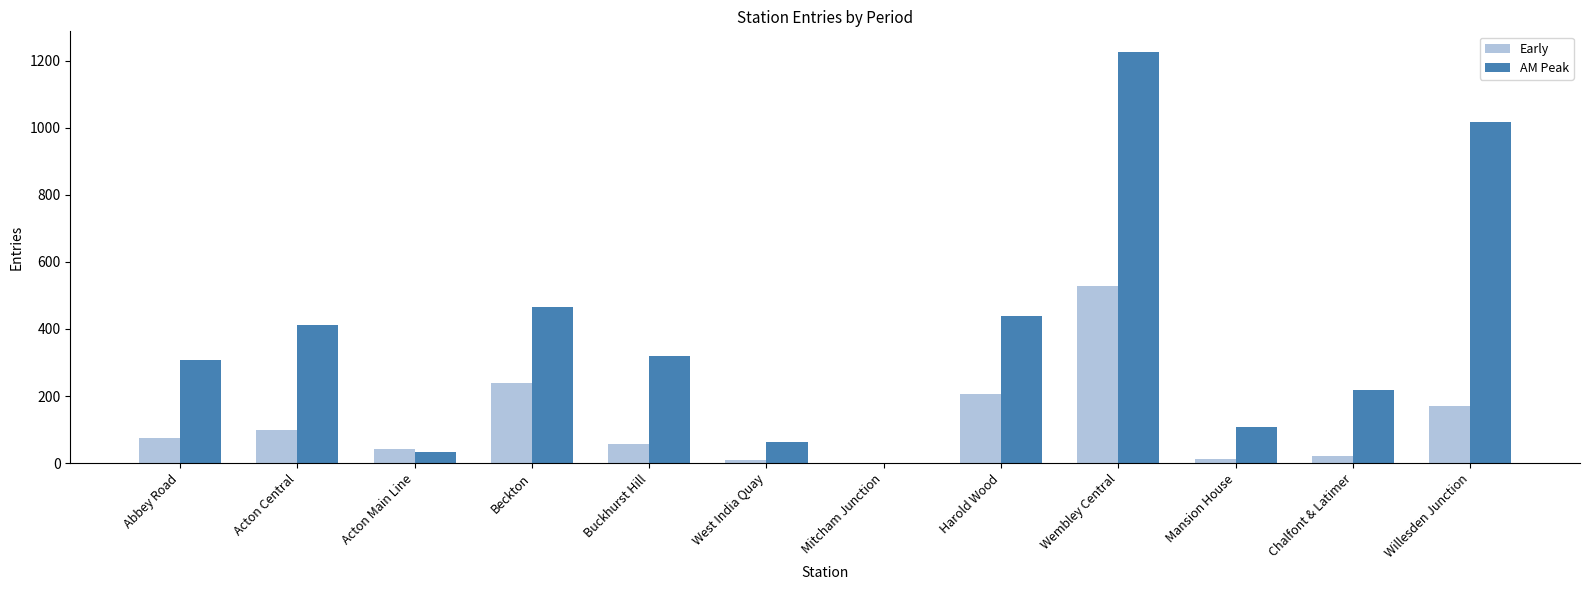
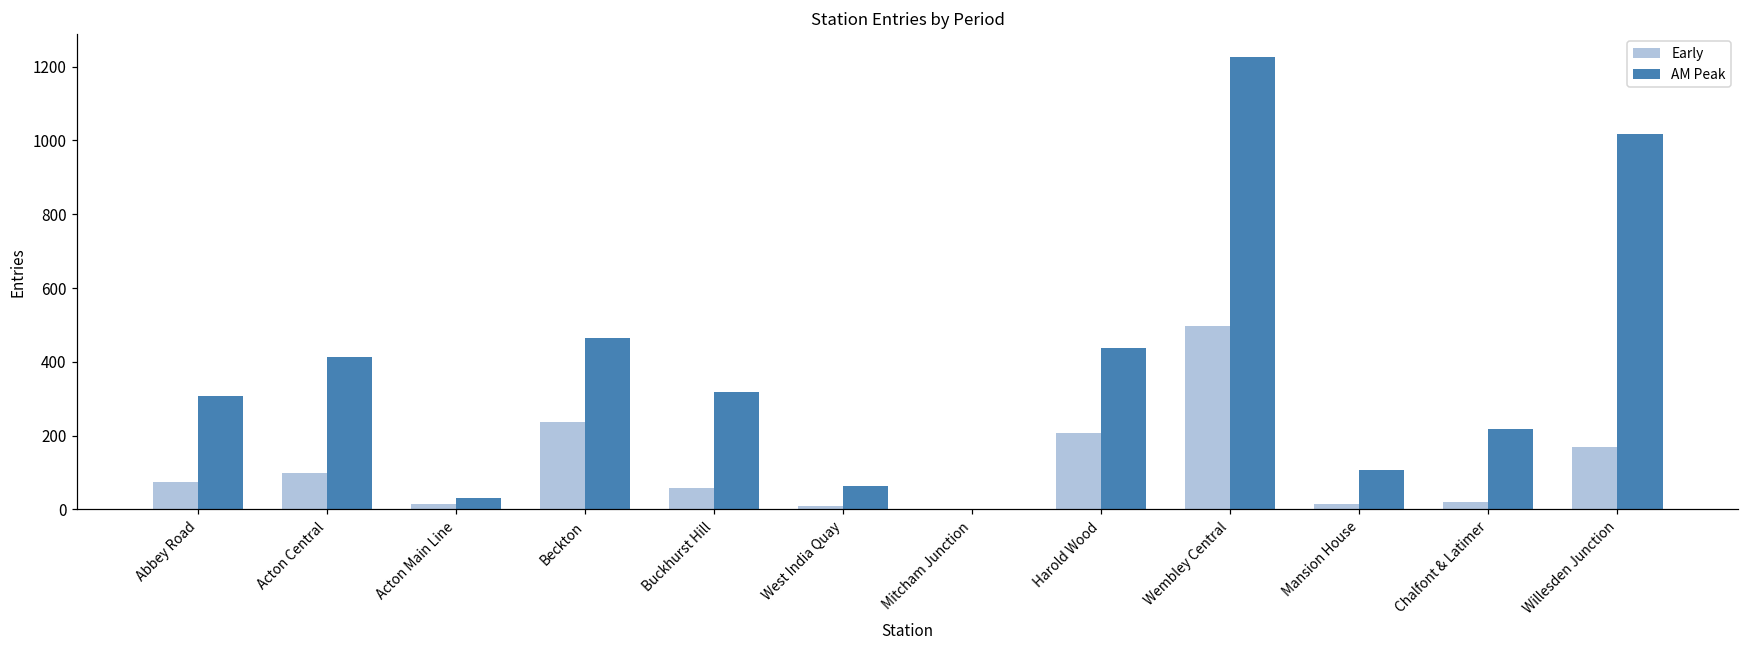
Early, Acton Main Line: 40 -> 10
Early, Wembley Central: 530 -> 500
